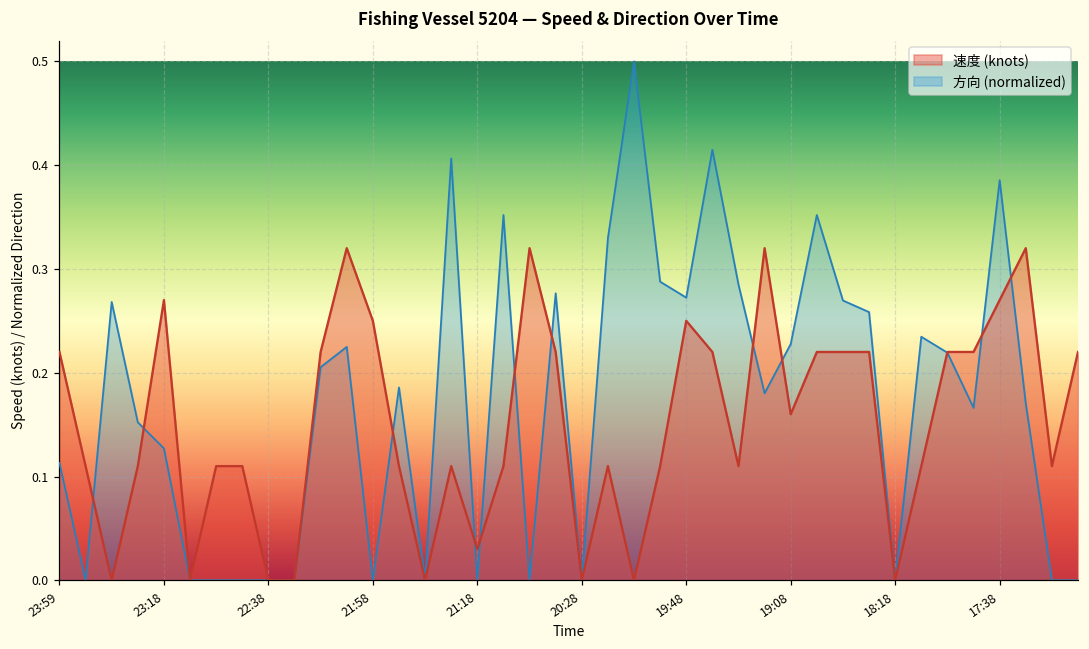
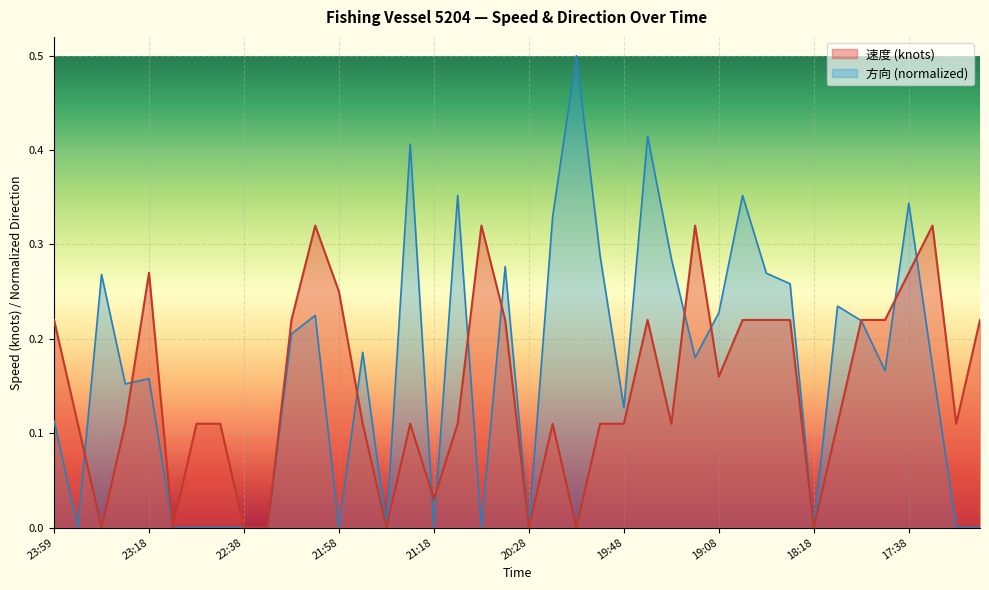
方向 (normalized), 23:18: 0.13 -> 0.16
方向 (normalized), 19:48: 0.27 -> 0.13
速度 (knots), 19:48: 0.25 -> 0.11
方向 (normalized), 17:38: 0.39 -> 0.34
